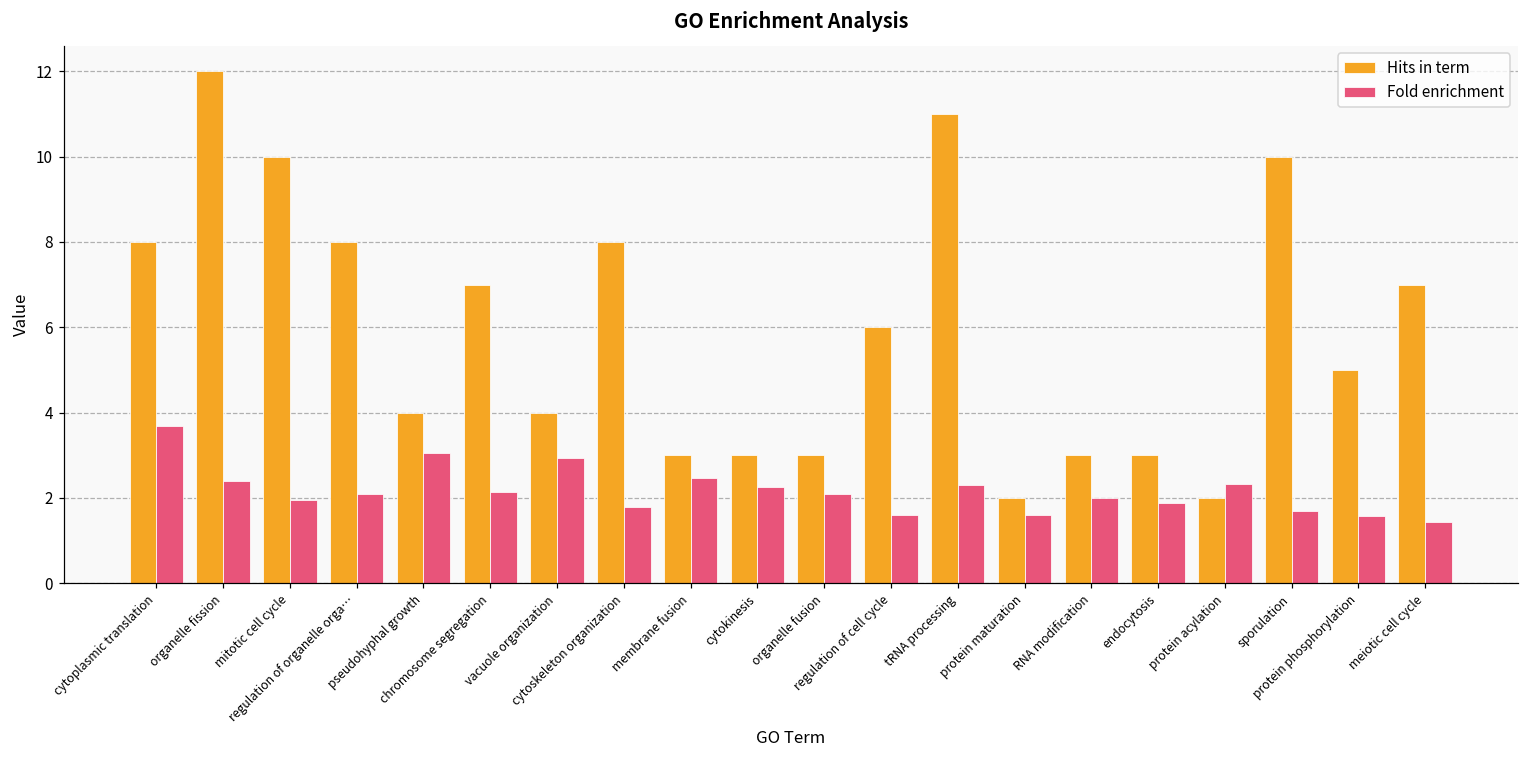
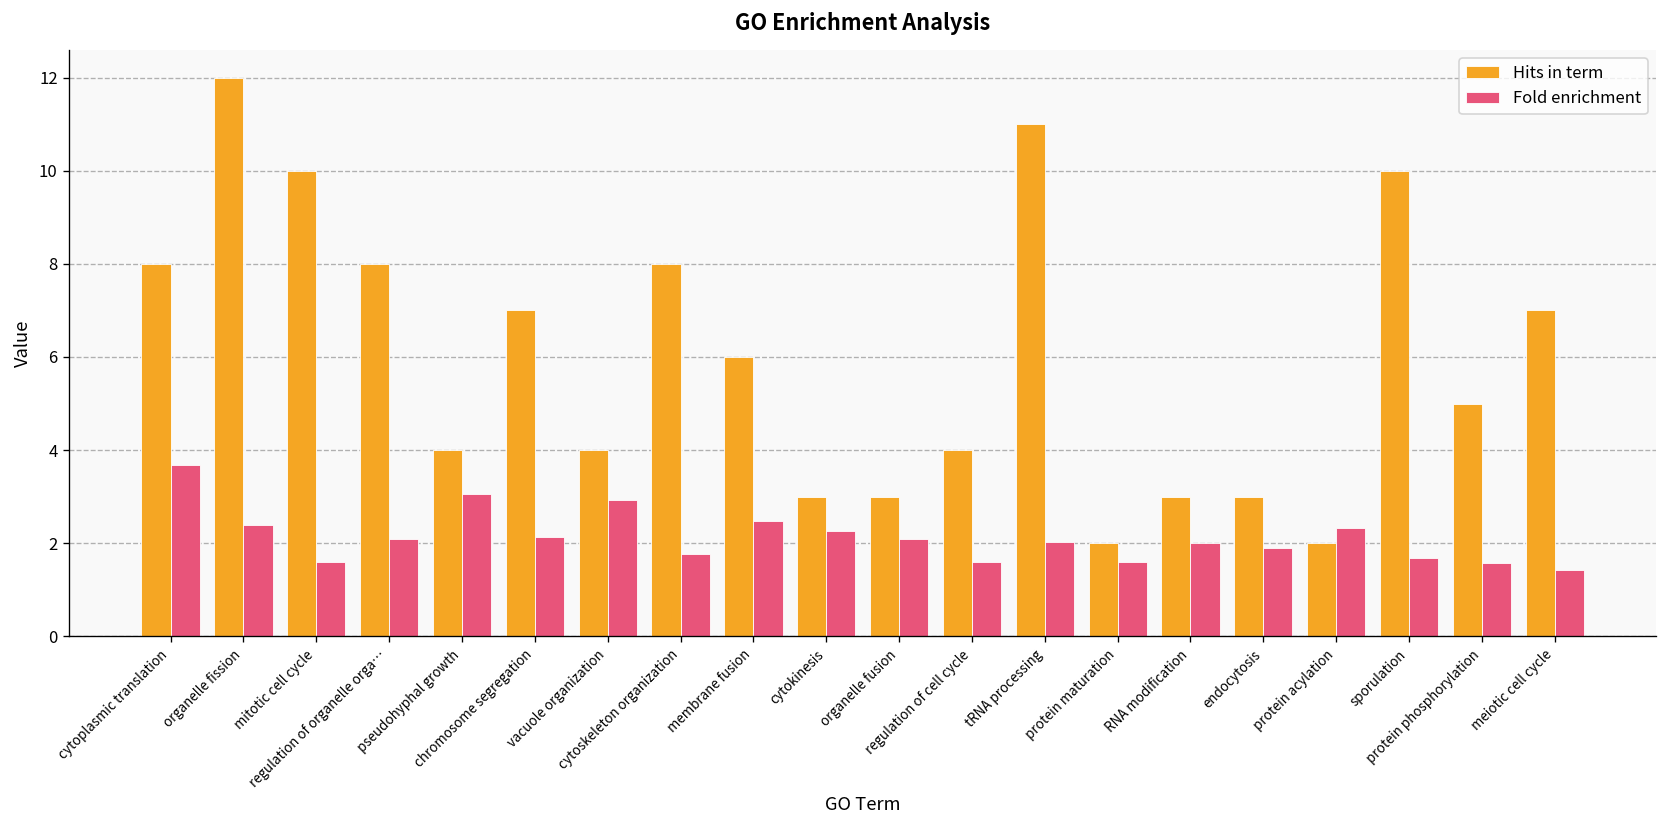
Fold enrichment, mitotic cell cycle: 1.9 -> 1.6
Hits in term, membrane fusion: 3 -> 6
Hits in term, regulation of cell cycle: 6 -> 4
Fold enrichment, tRNA processing: 2.3 -> 2.0
